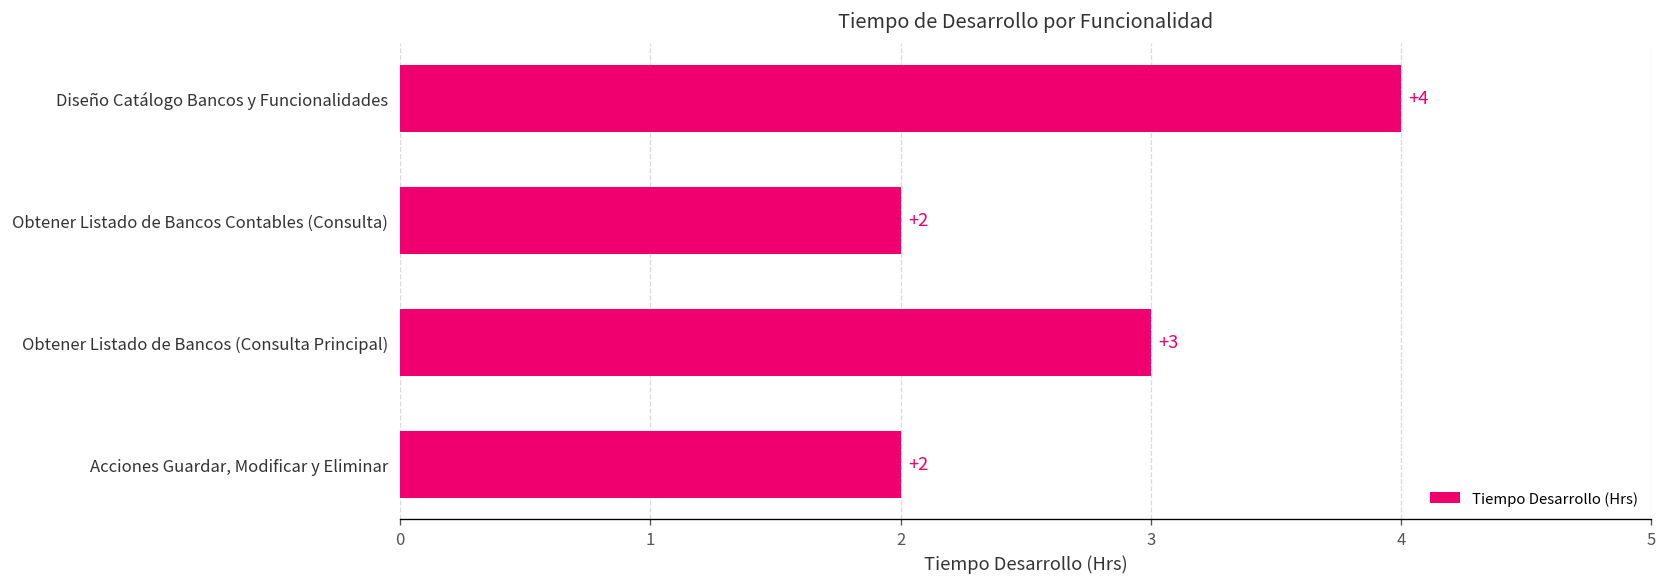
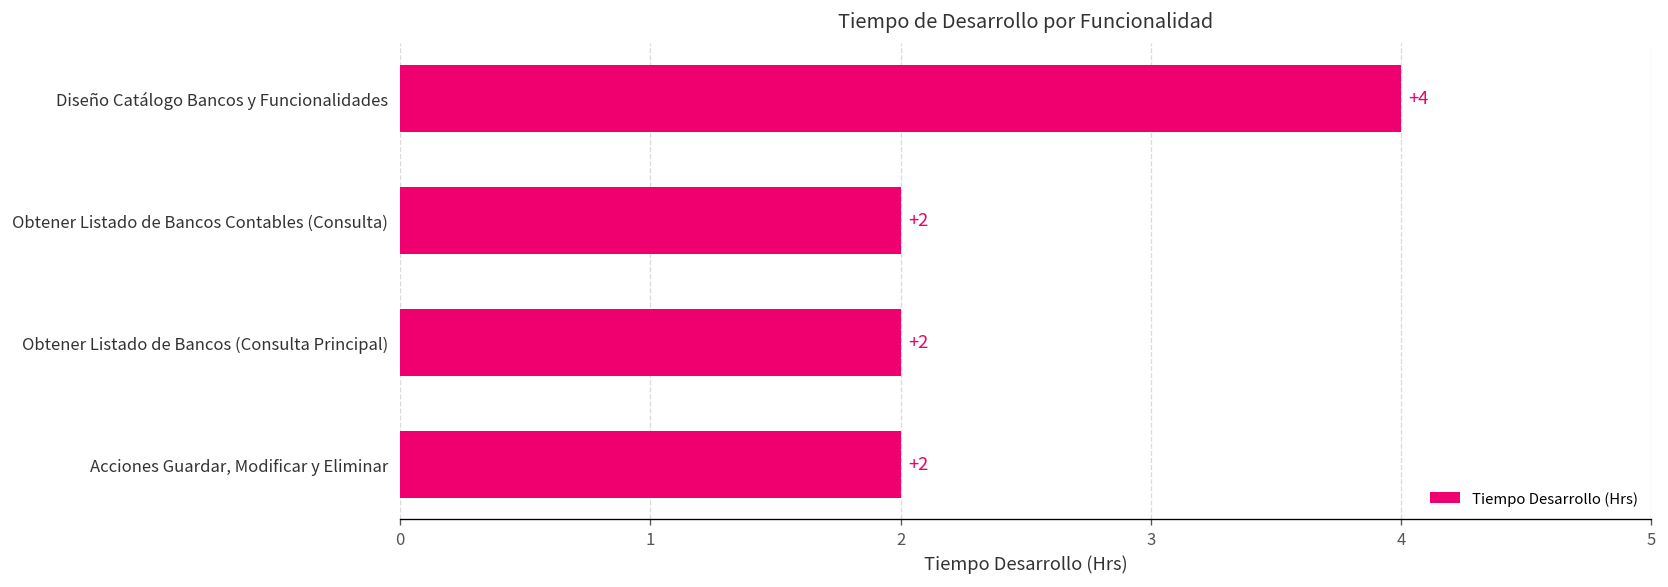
Obtener Listado de Bancos (Consulta Principal): +3 -> +2
